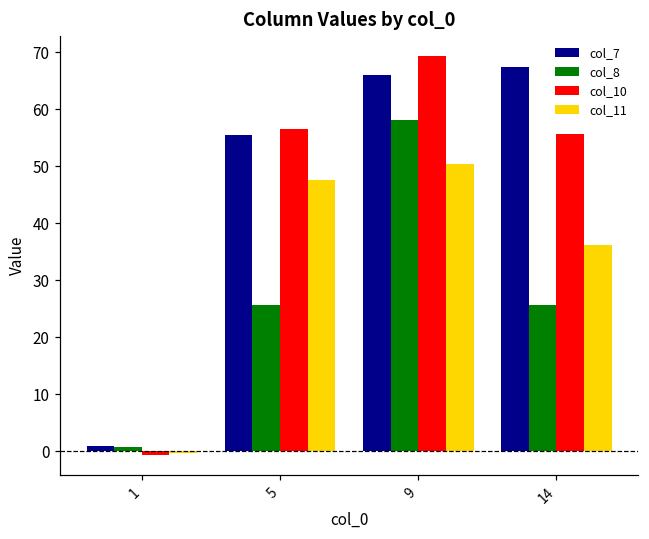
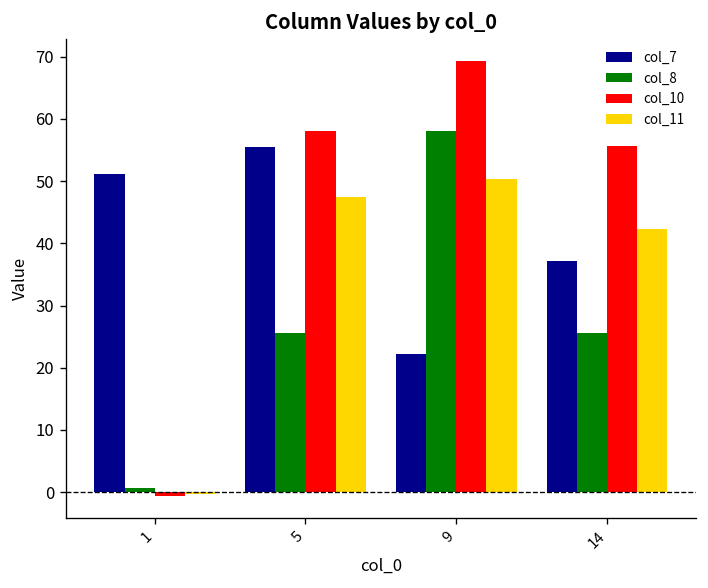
col_7, 1: 1 -> 51
col_10, 5: 56 -> 58
col_7, 9: 66 -> 22
col_7, 14: 67 -> 37
col_11, 14: 36 -> 42
